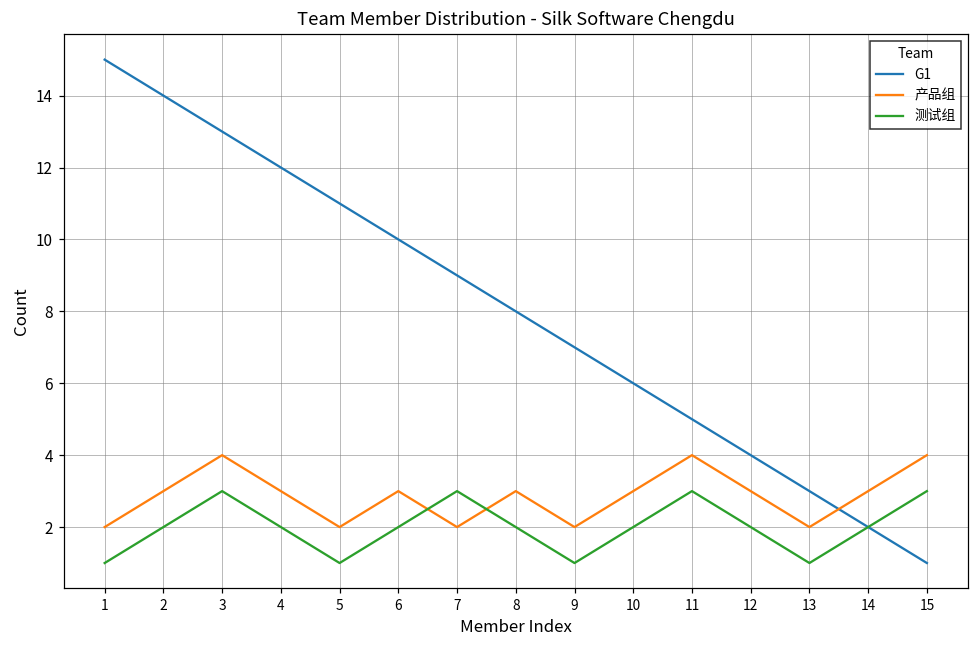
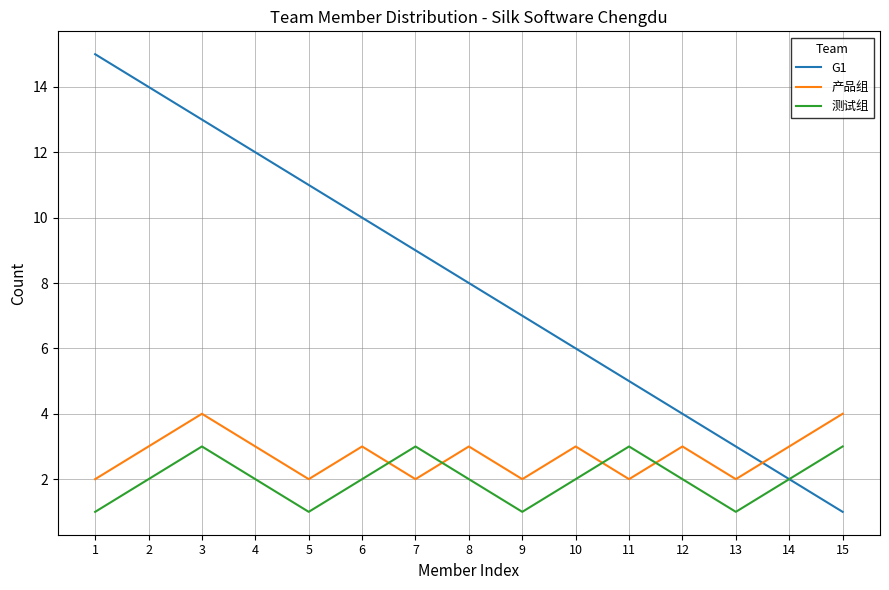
产品组, 11: 4 -> 2
